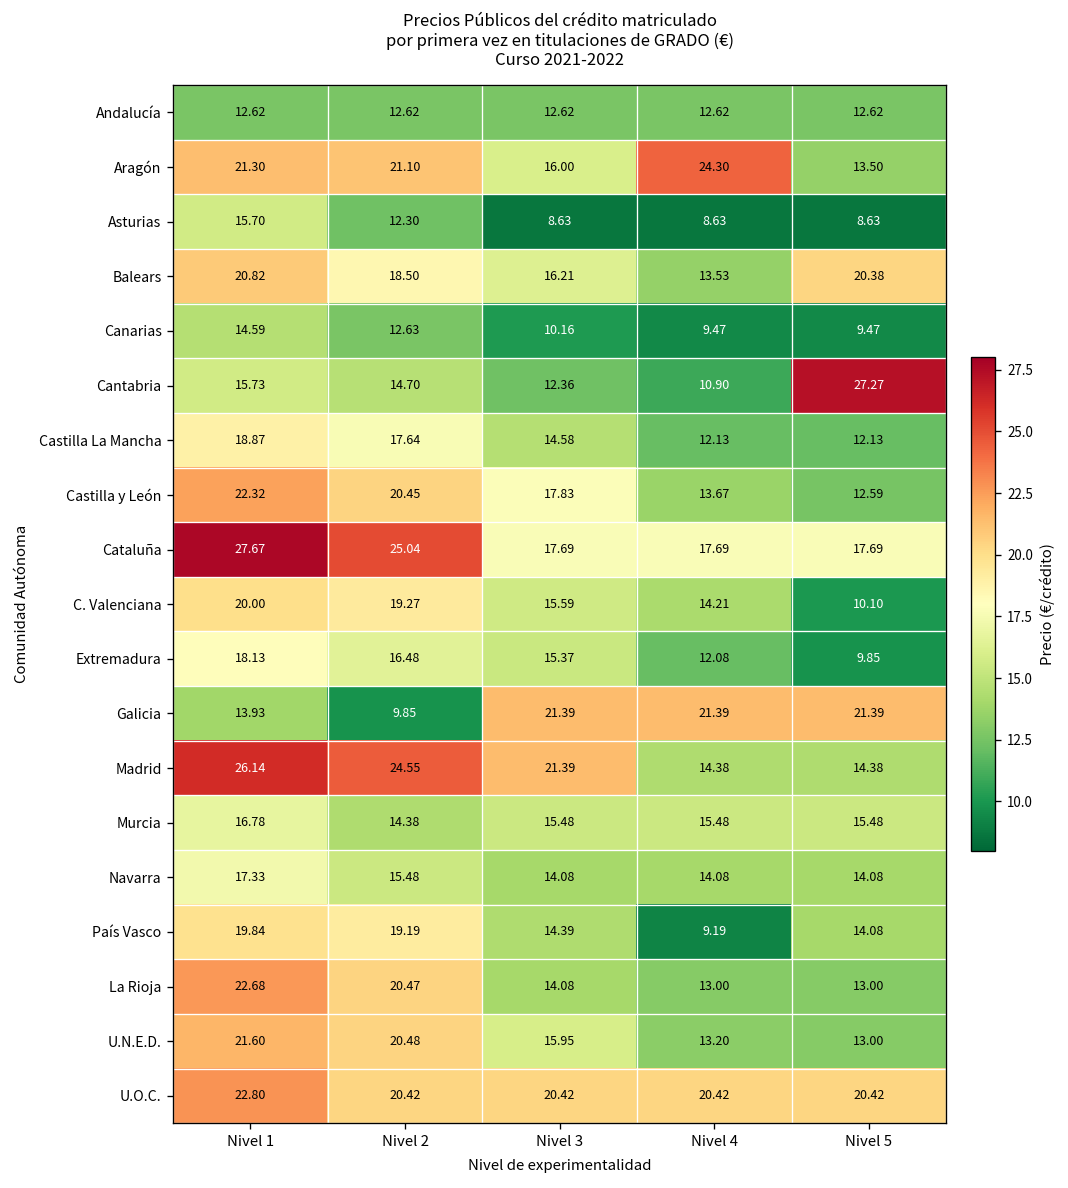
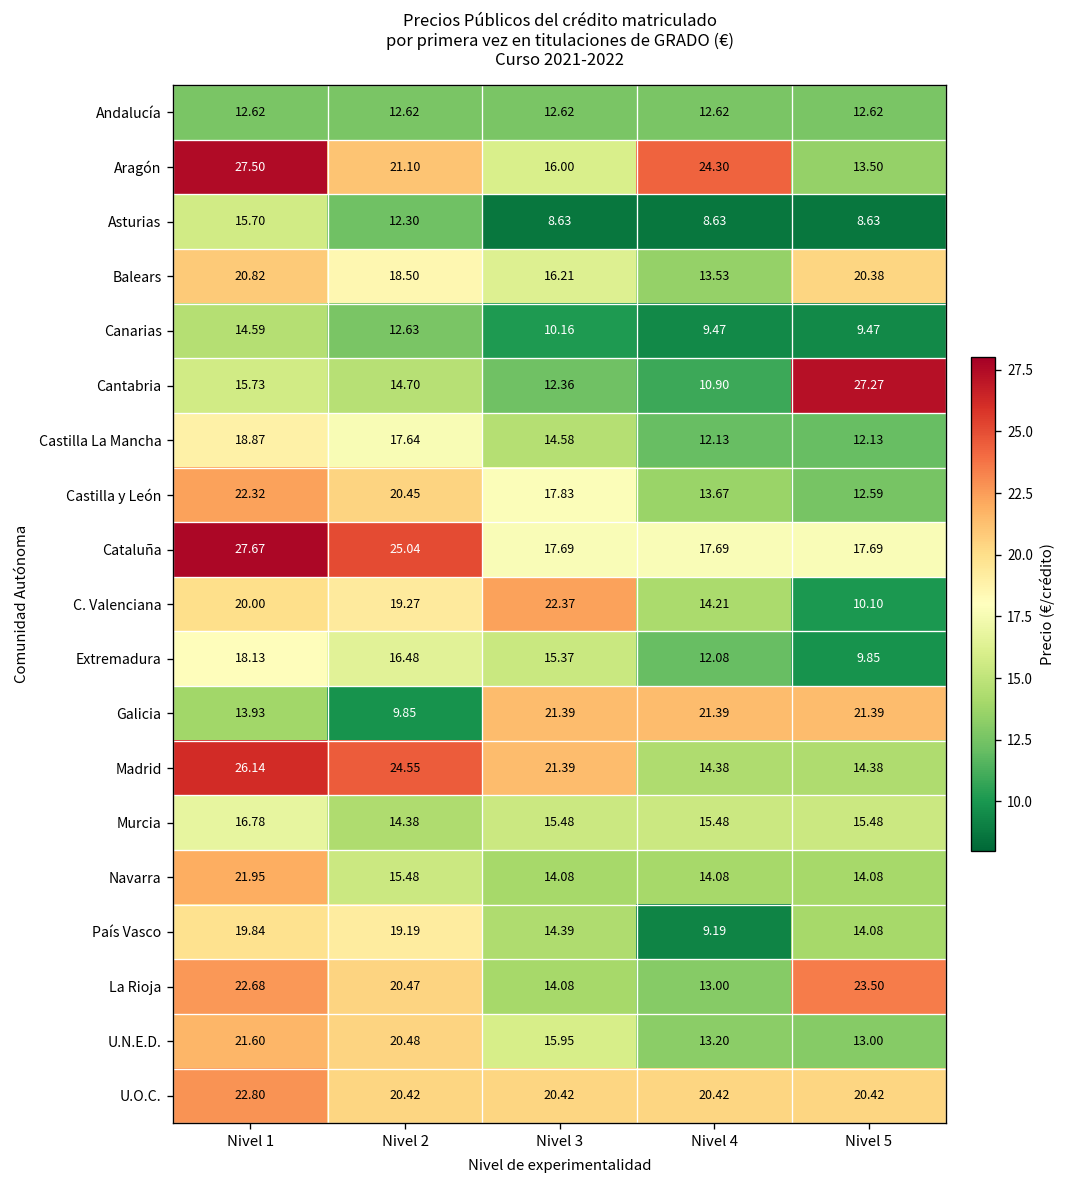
Aragón, Nivel 1: 21.30 -> 27.50
C. Valenciana, Nivel 3: 15.59 -> 22.37
Navarra, Nivel 1: 17.33 -> 21.95
La Rioja, Nivel 5: 13.00 -> 23.50
